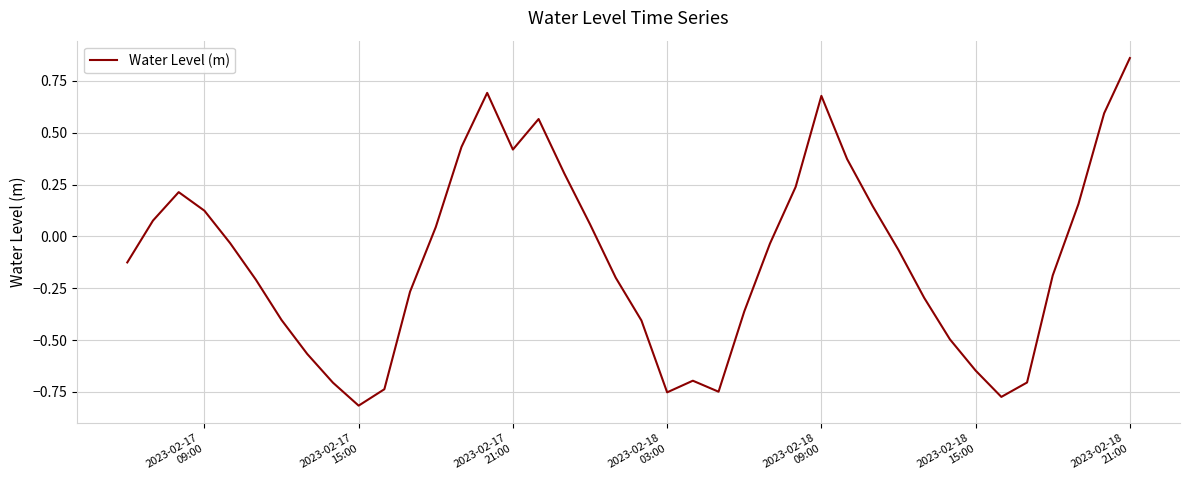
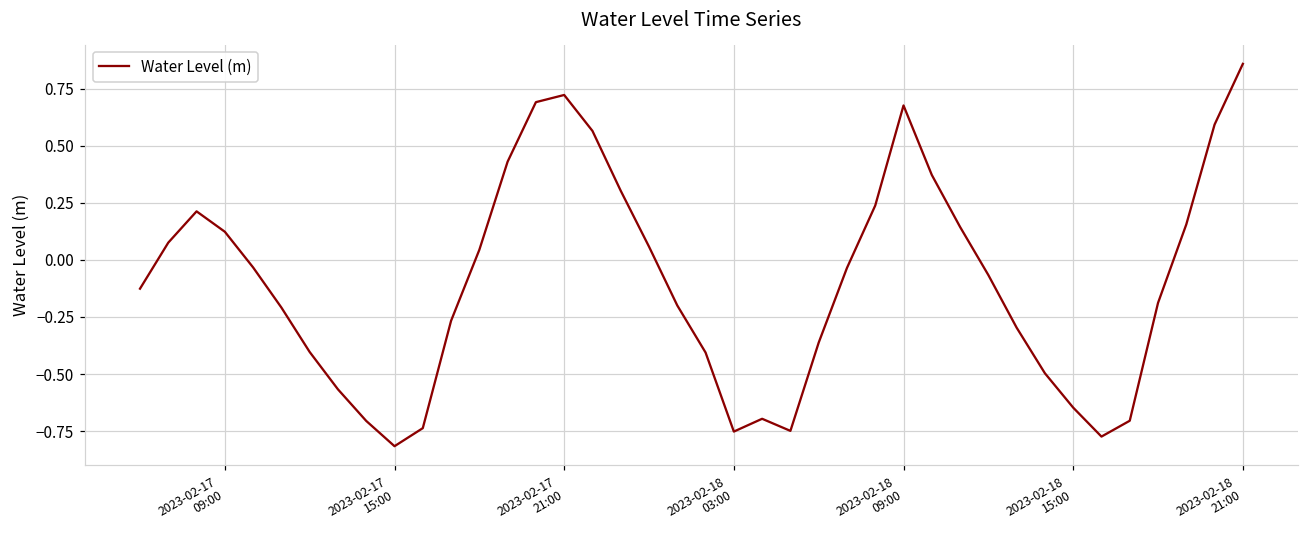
2023-02-17 21:00: 0.42 -> 0.72
